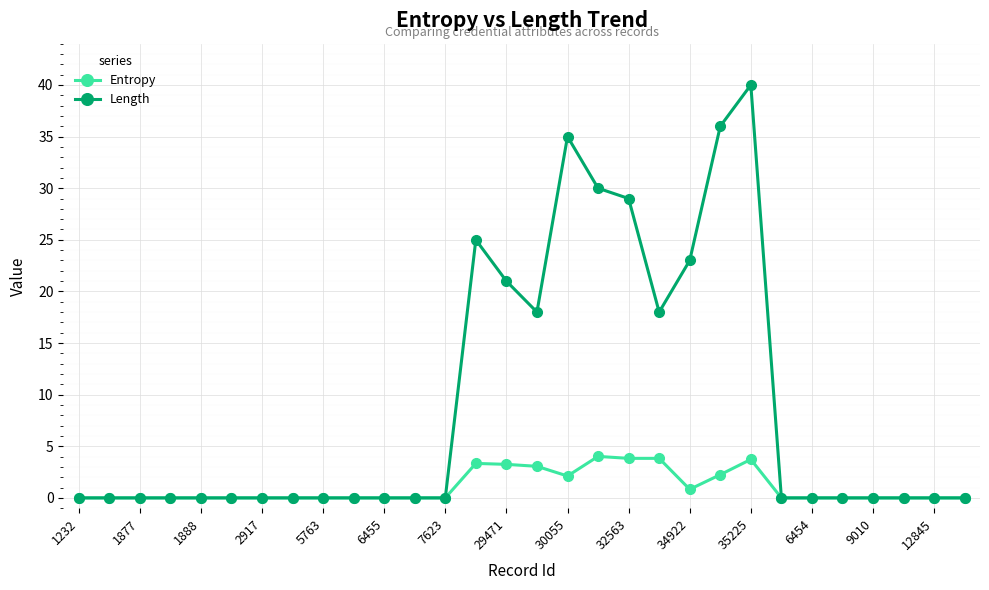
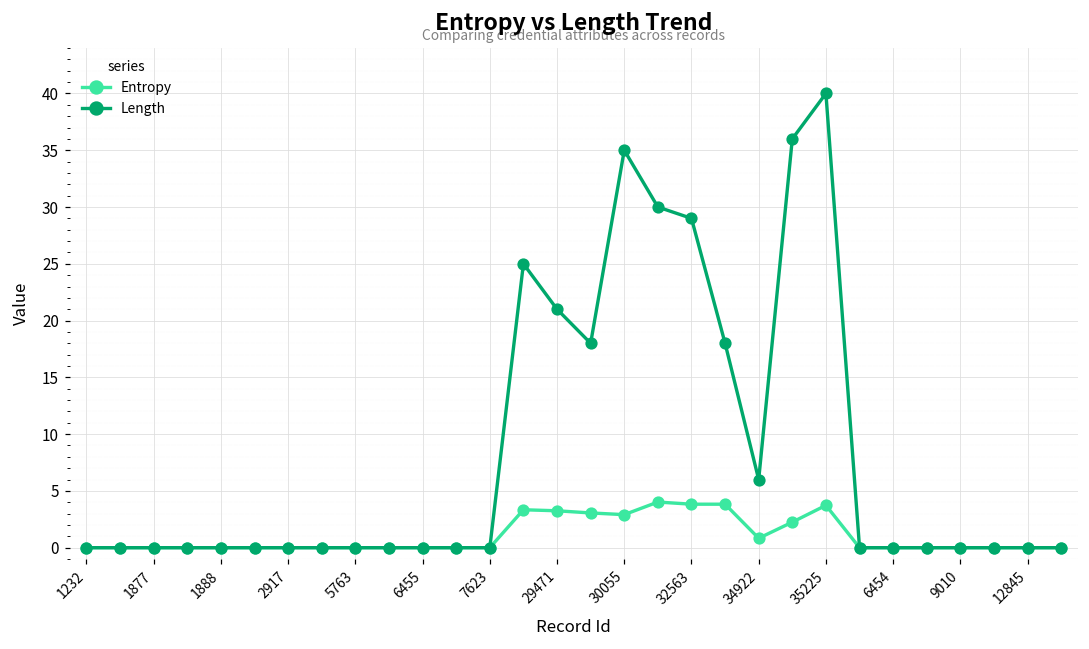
Entropy, 30055: 2.1 -> 2.9
Length, 34922: 23 -> 6
